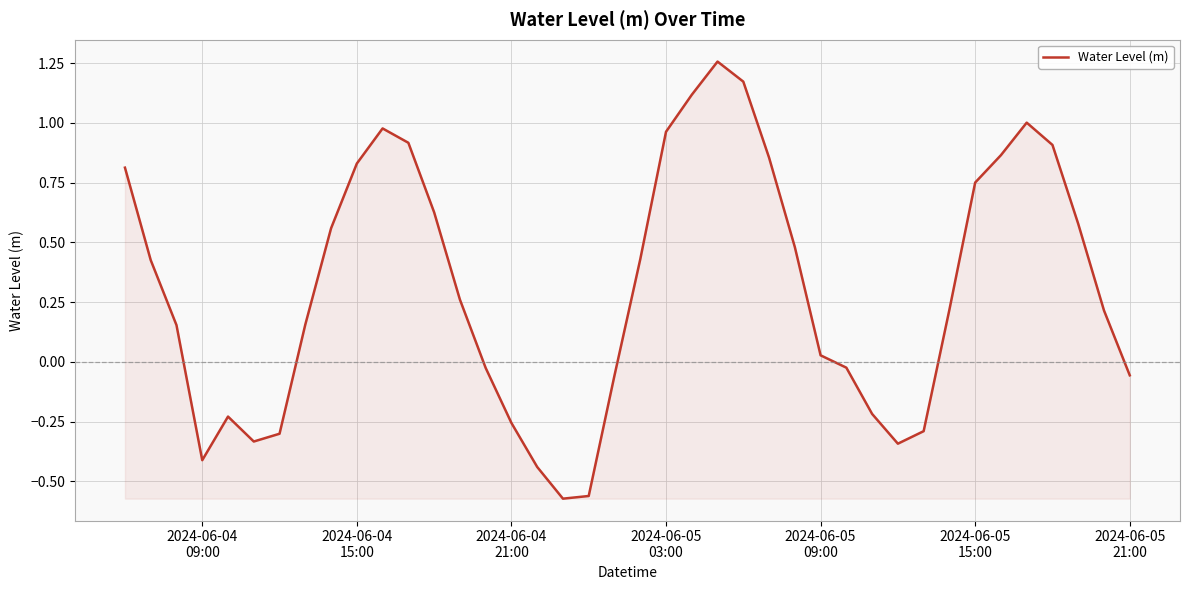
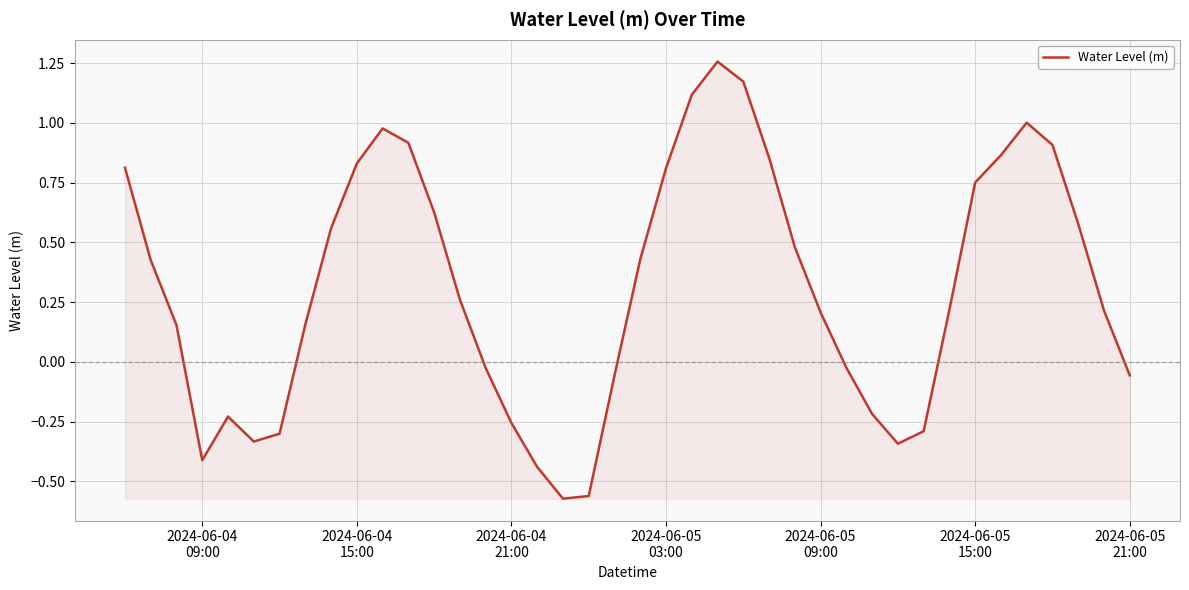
2024-06-05 03:00: 0.96 -> 0.81
2024-06-05 09:00: 0.03 -> 0.21
